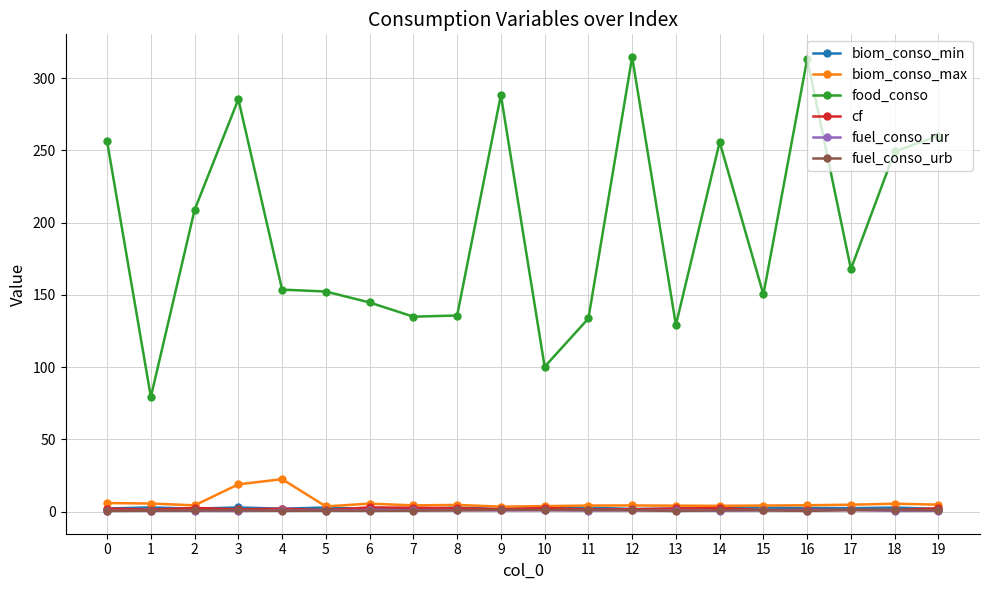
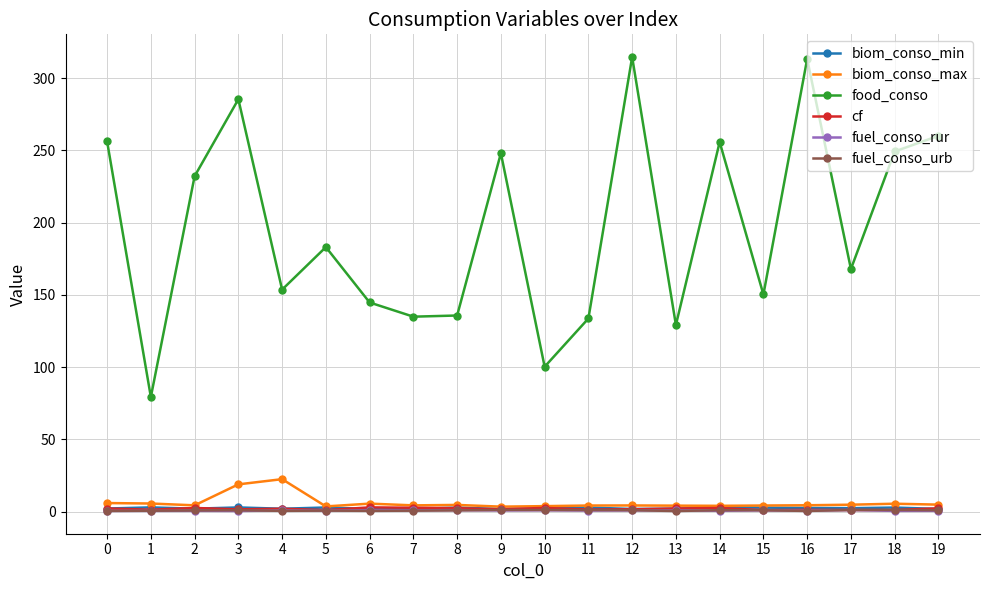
food_conso, 2: 209 -> 232
food_conso, 5: 152 -> 183
food_conso, 9: 288 -> 248
